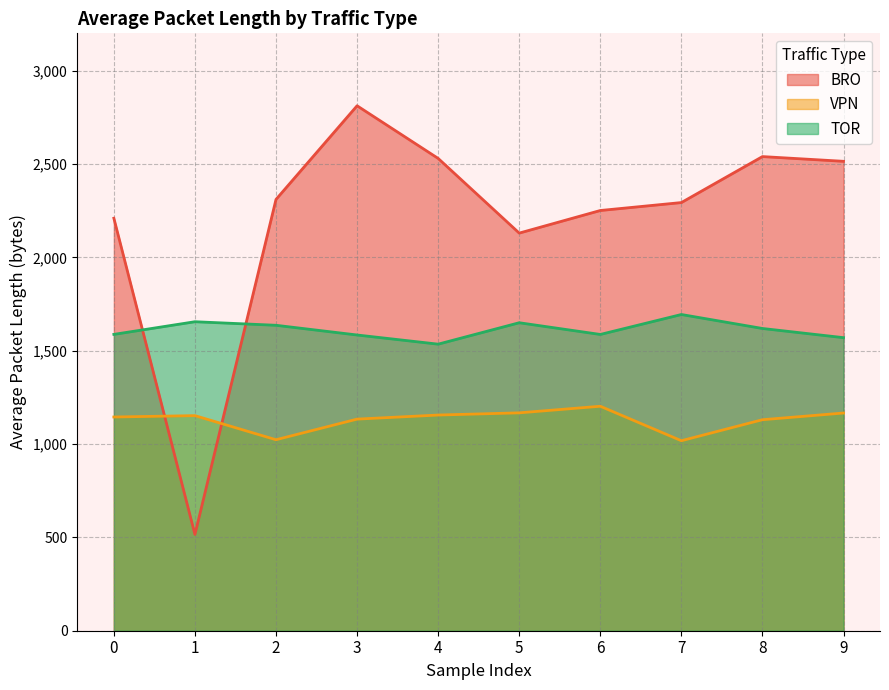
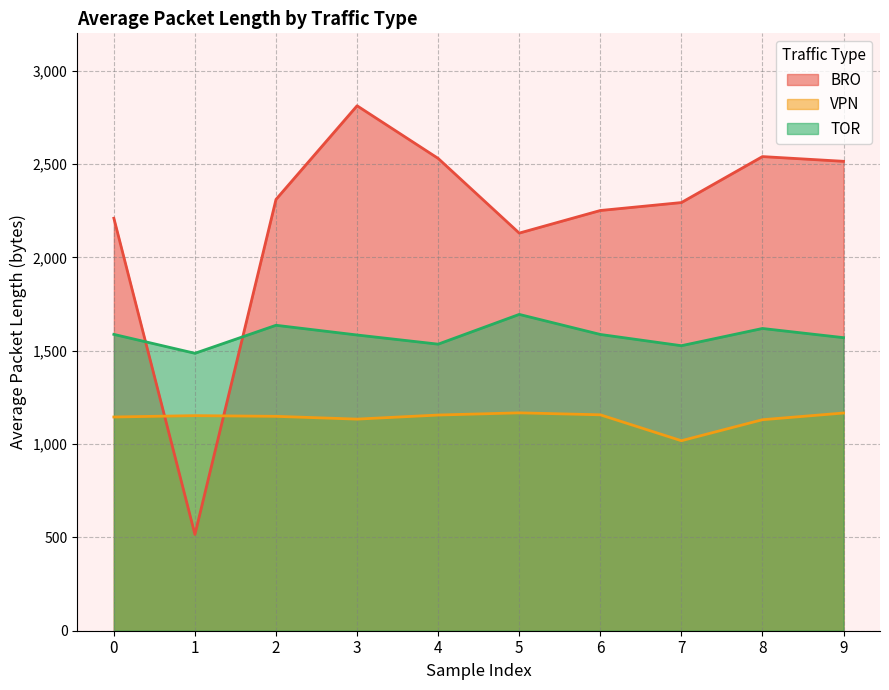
TOR, 1: 1,660 -> 1,490
VPN, 2: 1,020 -> 1,150
TOR, 5: 1,650 -> 1,690
VPN, 6: 1,200 -> 1,160
TOR, 7: 1,690 -> 1,530
